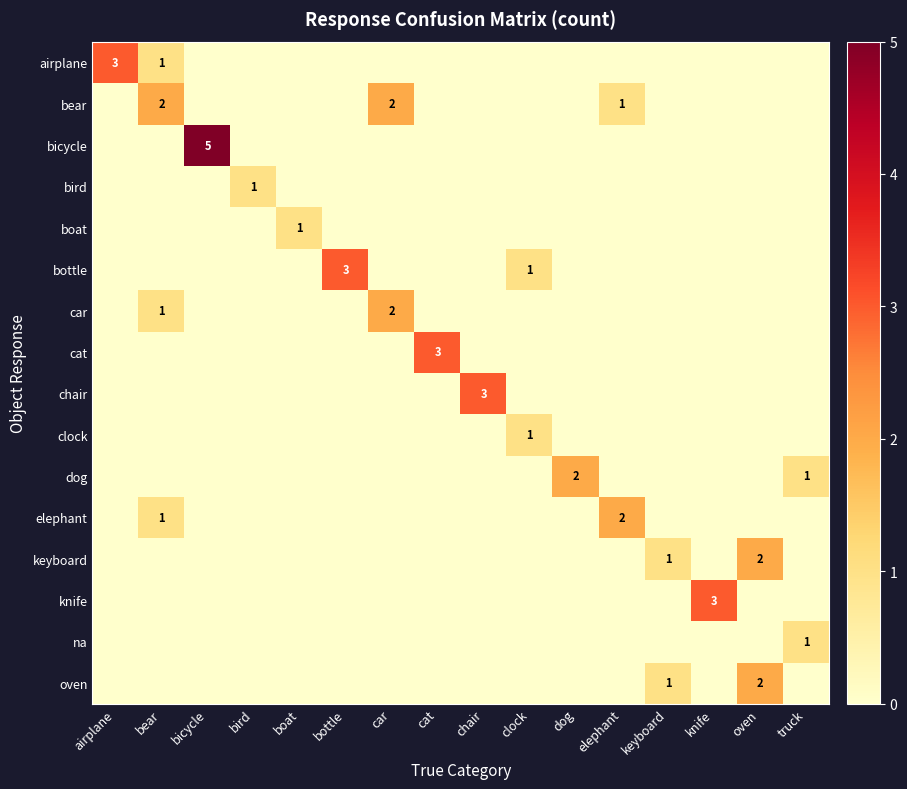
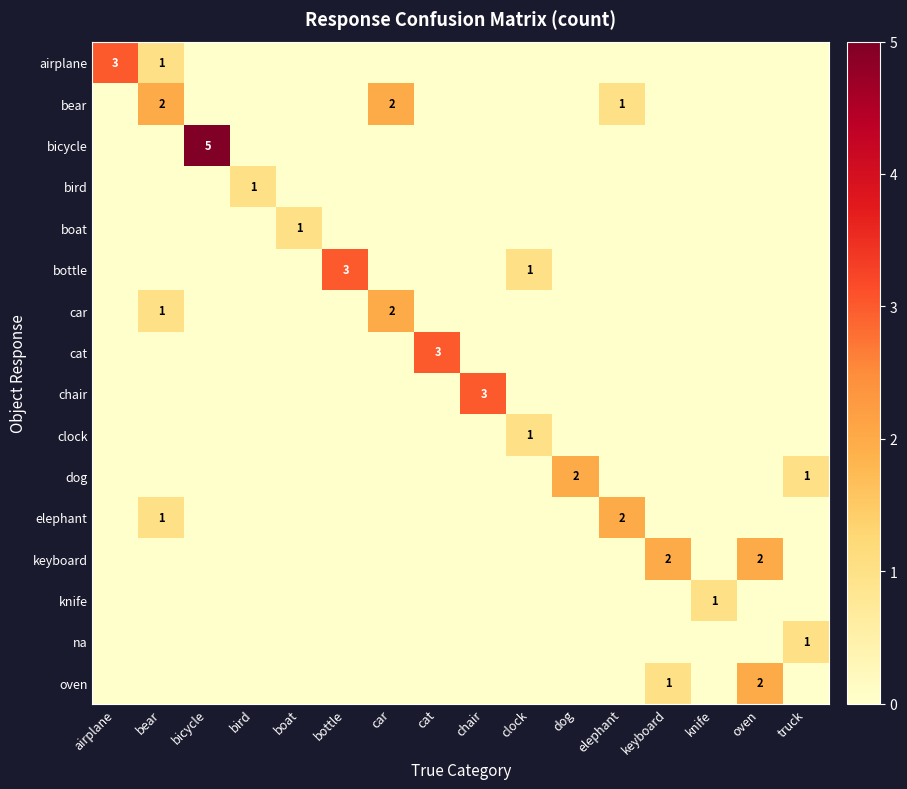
keyboard, keyboard: 1 -> 2
knife, knife: 3 -> 1
